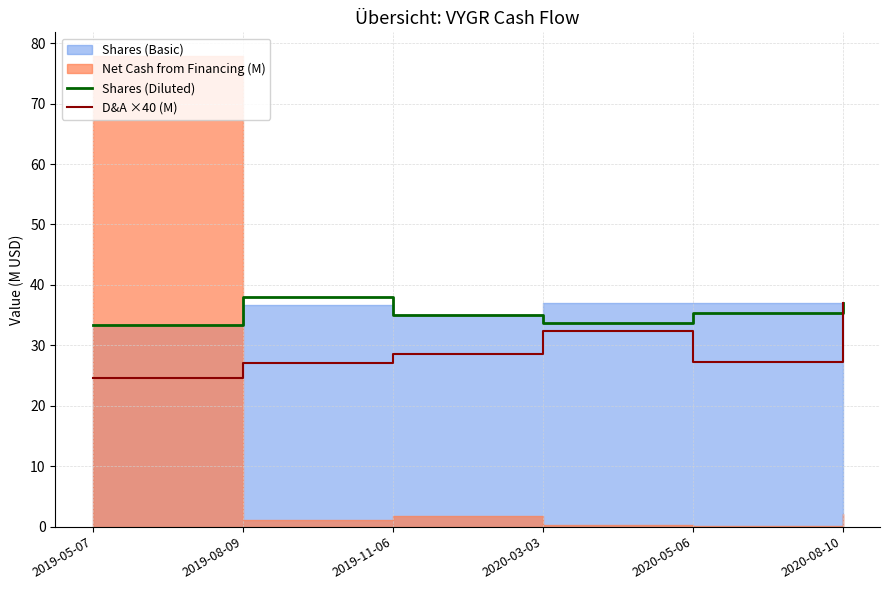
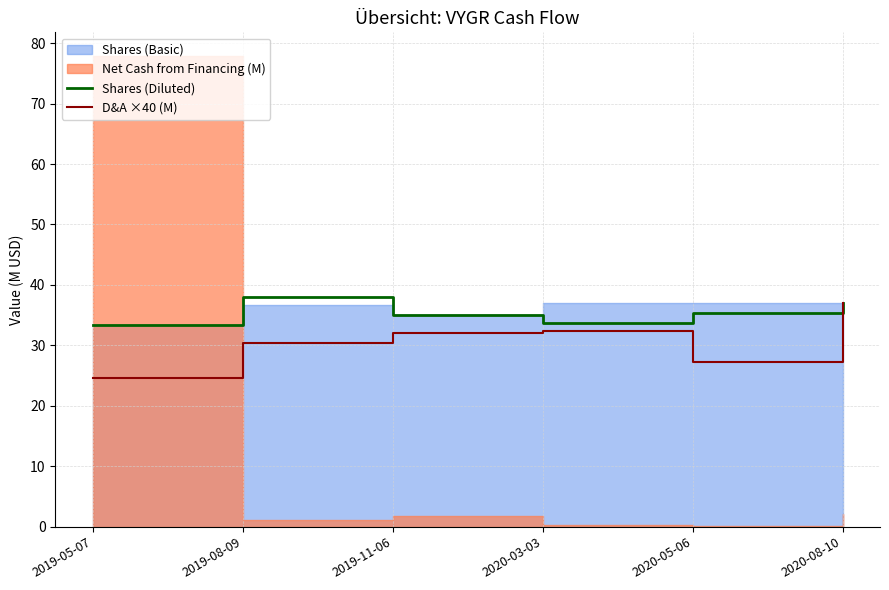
D&A ×40 (M), 2019-08-09: 27 -> 30
D&A ×40 (M), 2019-11-06: 29 -> 32
